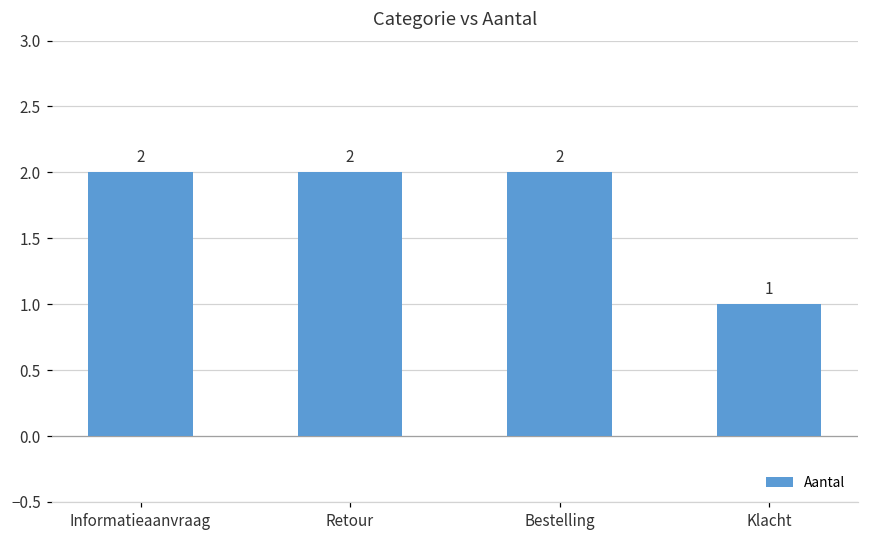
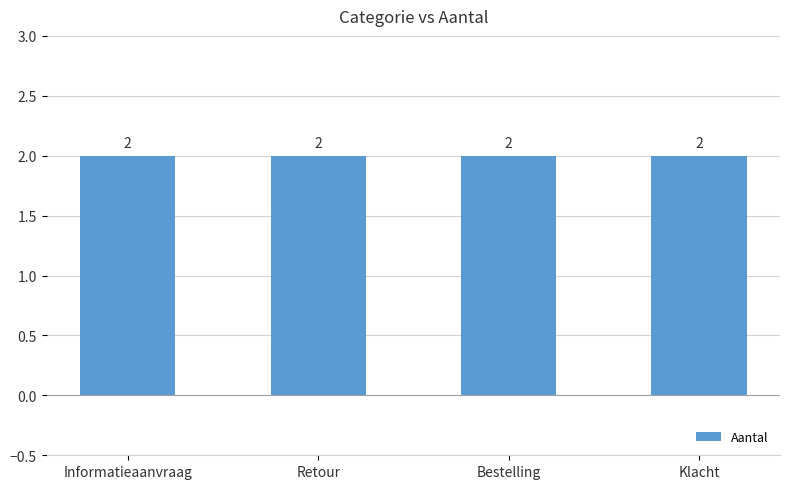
Klacht: 1 -> 2
